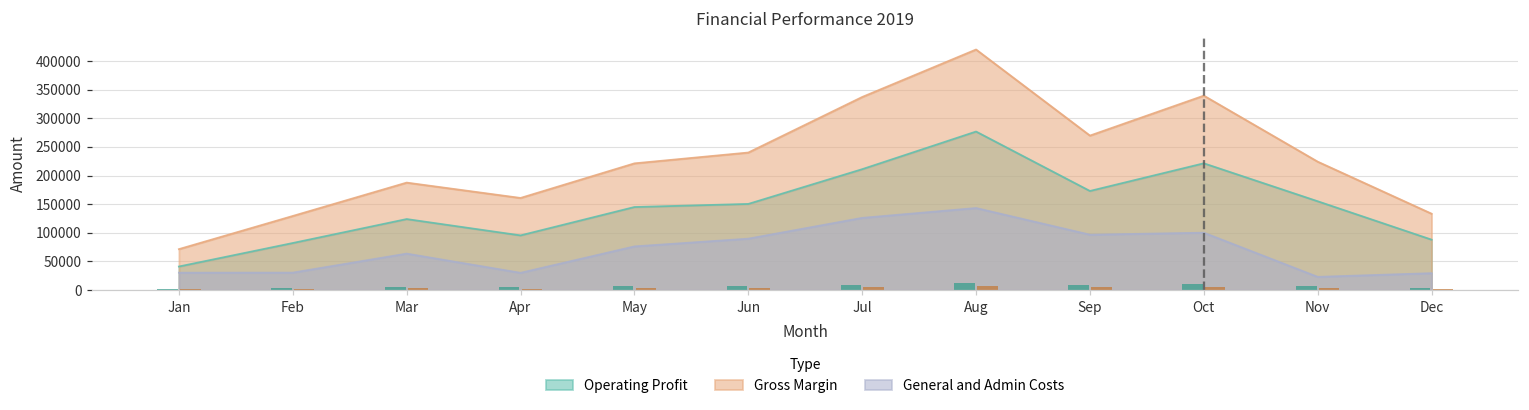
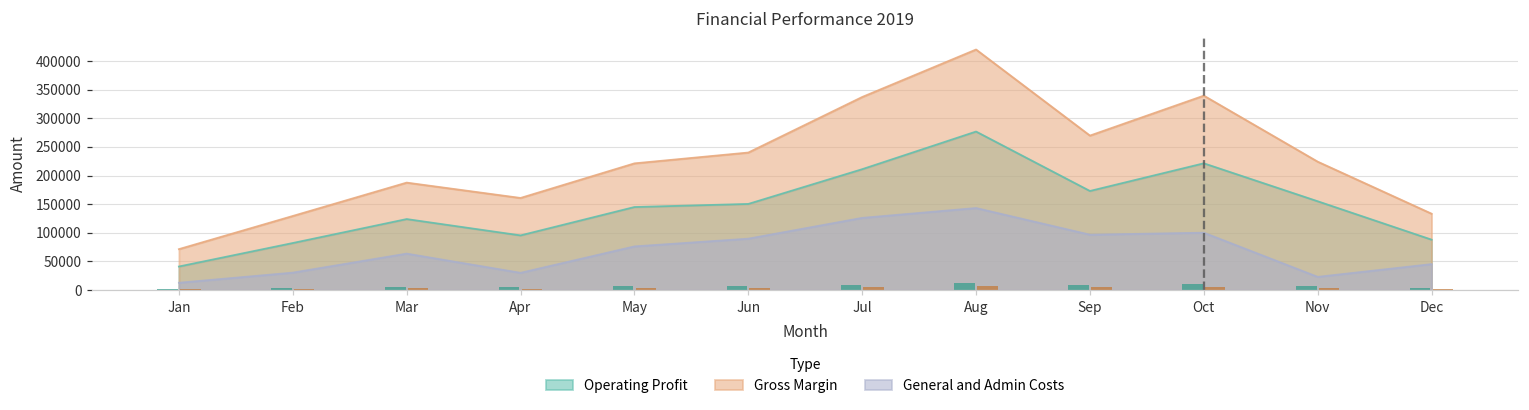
General and Admin Costs, Jan: 30000 -> 10000
General and Admin Costs, Dec: 30000 -> 50000
